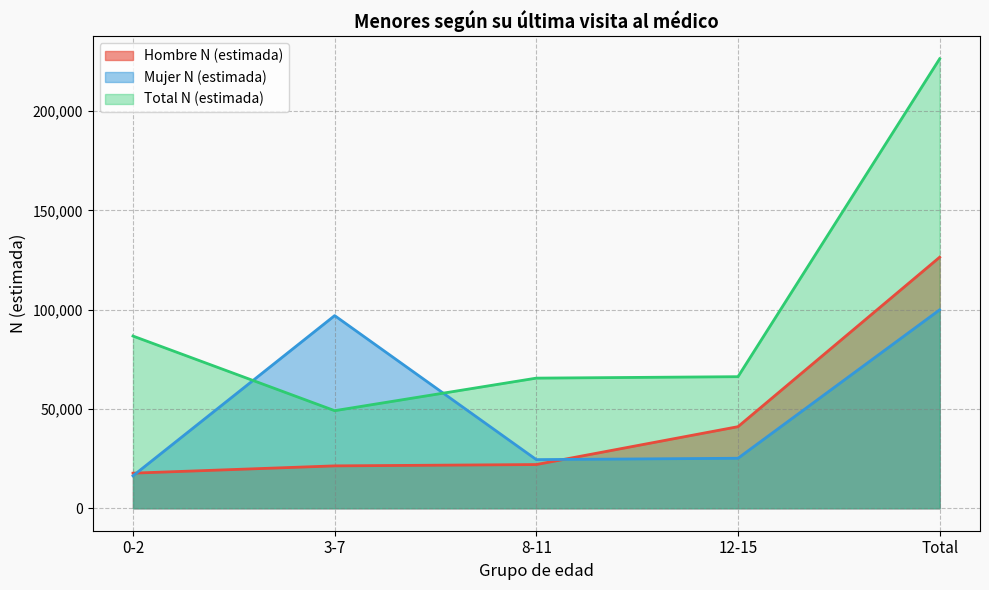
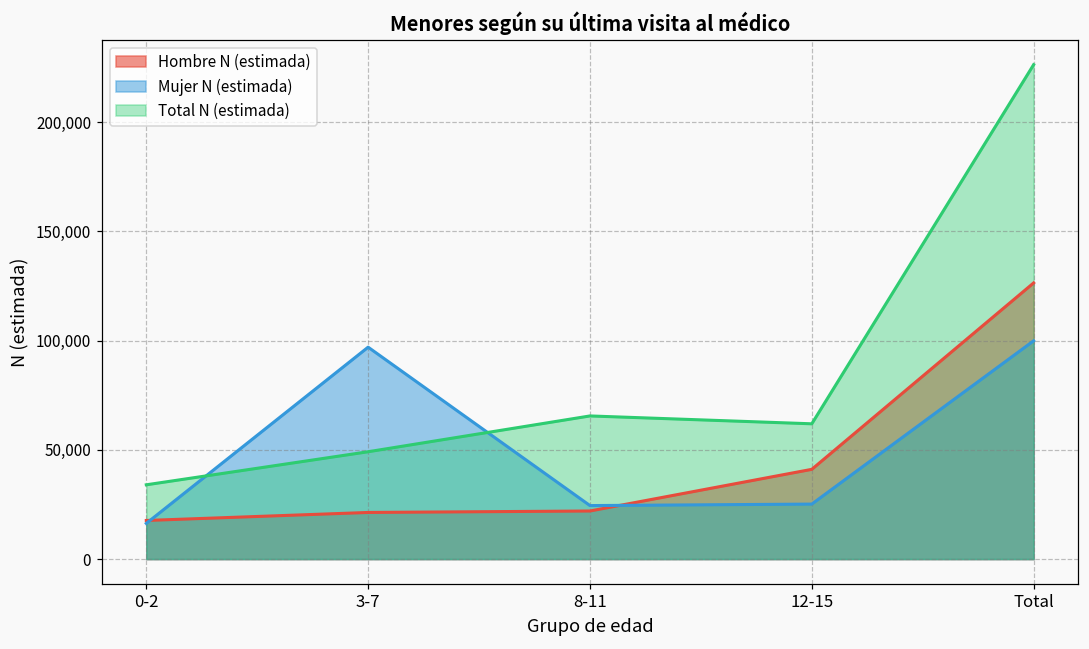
Total N (estimada), 0-2: 87,000 -> 34,000
Total N (estimada), 12-15: 66,000 -> 62,000
